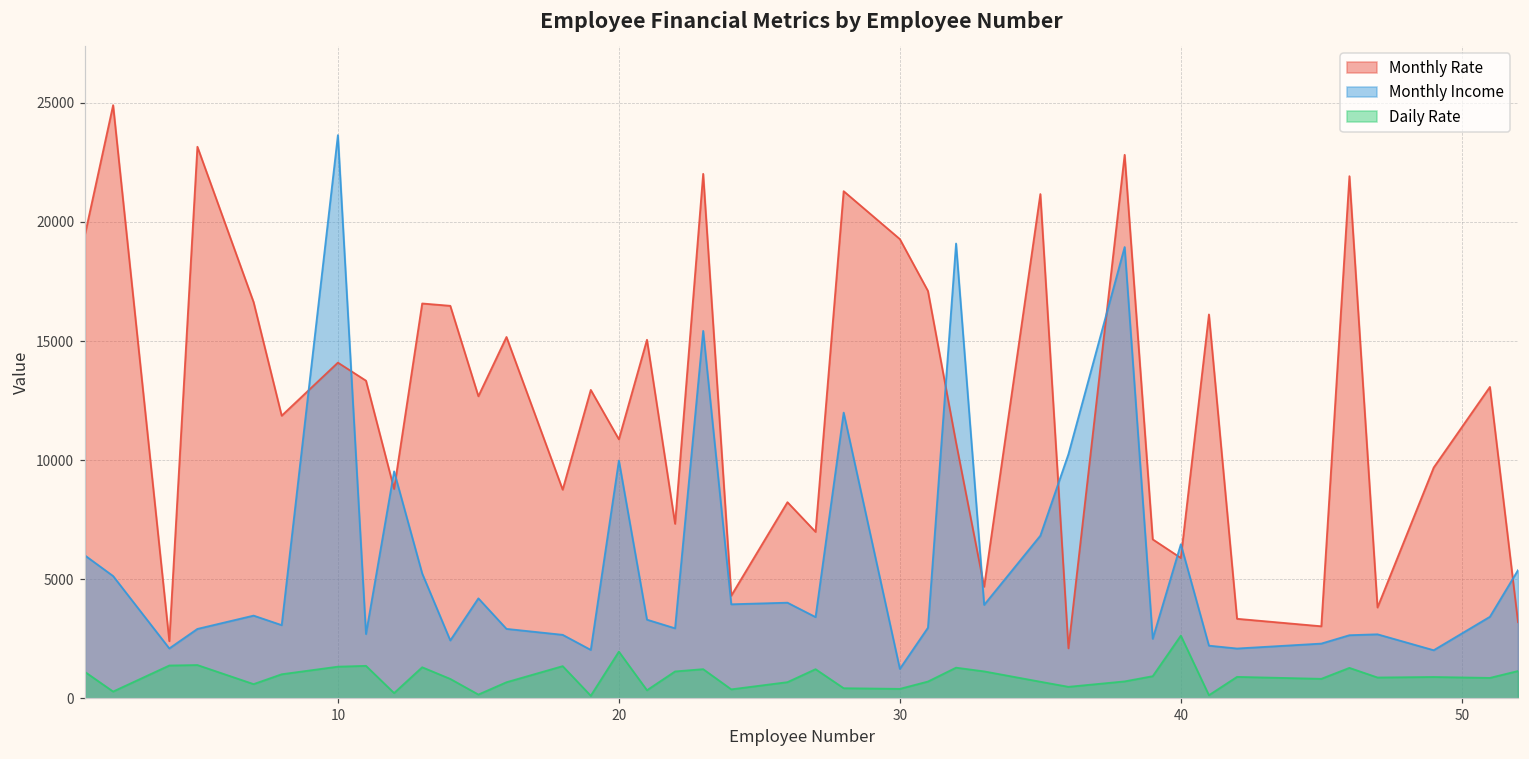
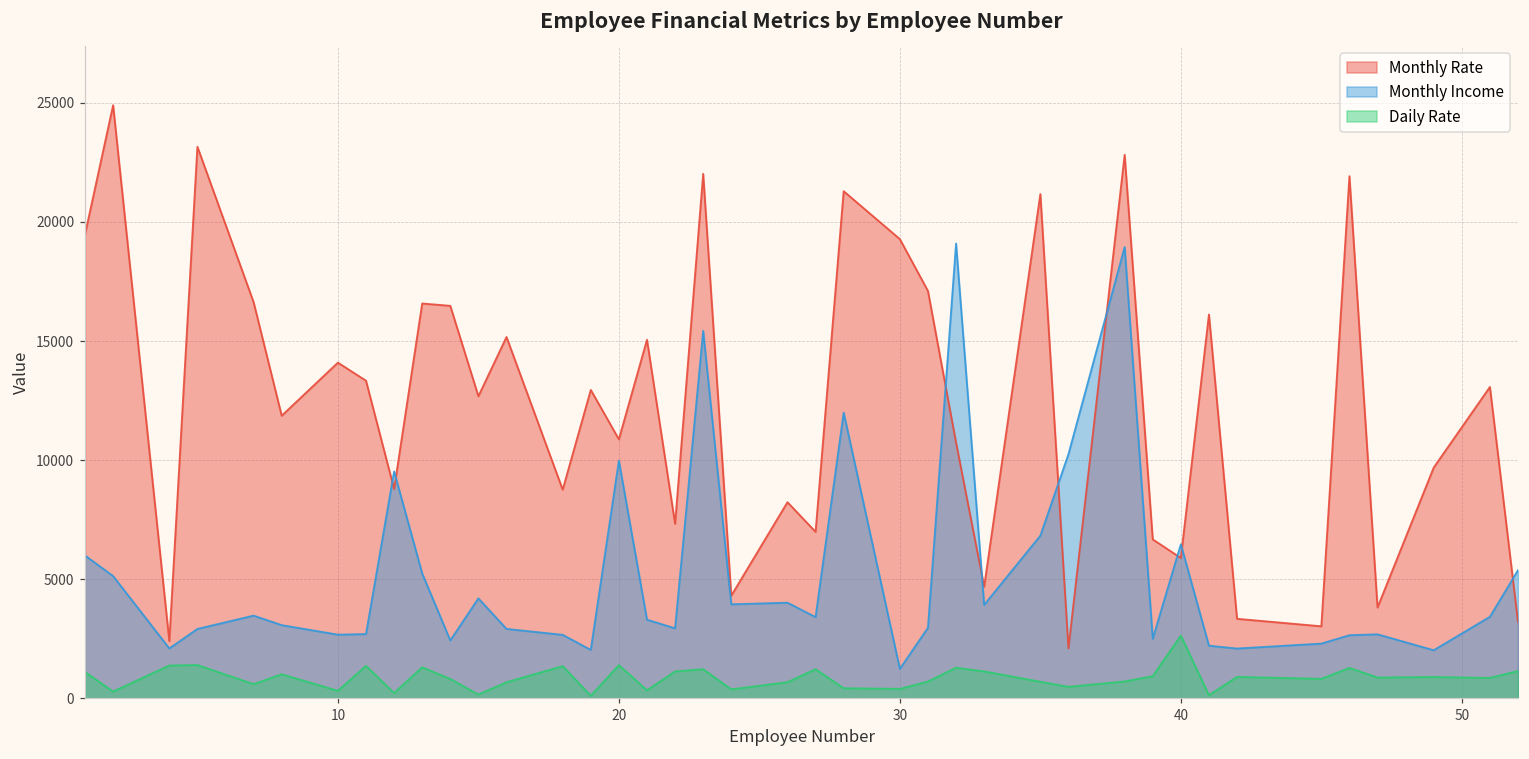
Monthly Income, 10: 23600 -> 2700
Daily Rate, 10: 1300 -> 300
Daily Rate, 20: 2000 -> 1400
